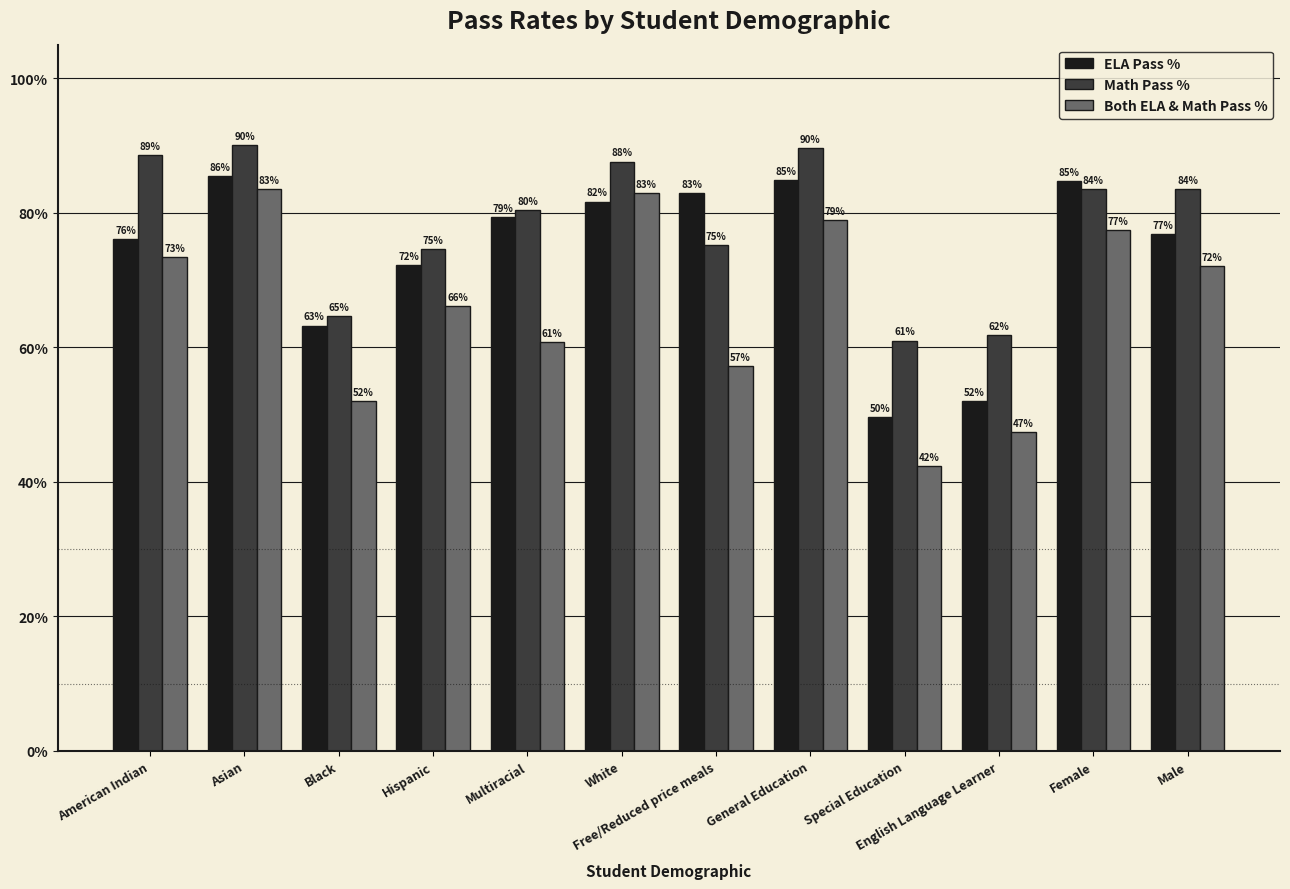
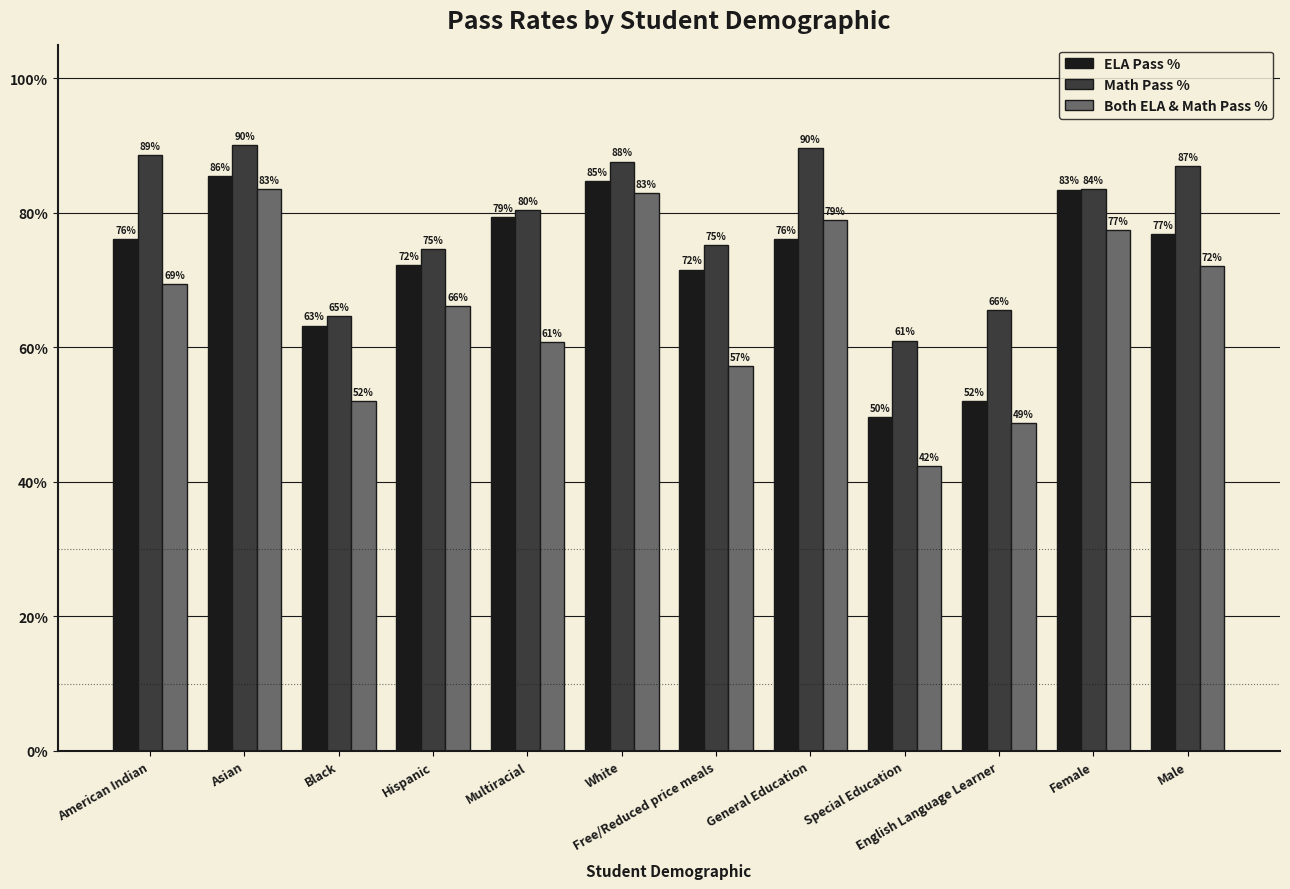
Both ELA & Math Pass %, American Indian: 73% -> 69%
ELA Pass %, White: 82% -> 85%
ELA Pass %, Free/Reduced price meals: 83% -> 72%
ELA Pass %, General Education: 85% -> 76%
Math Pass %, English Language Learner: 62% -> 66%
Both ELA & Math Pass %, English Language Learner: 47% -> 49%
ELA Pass %, Female: 85% -> 83%
Math Pass %, Male: 84% -> 87%
